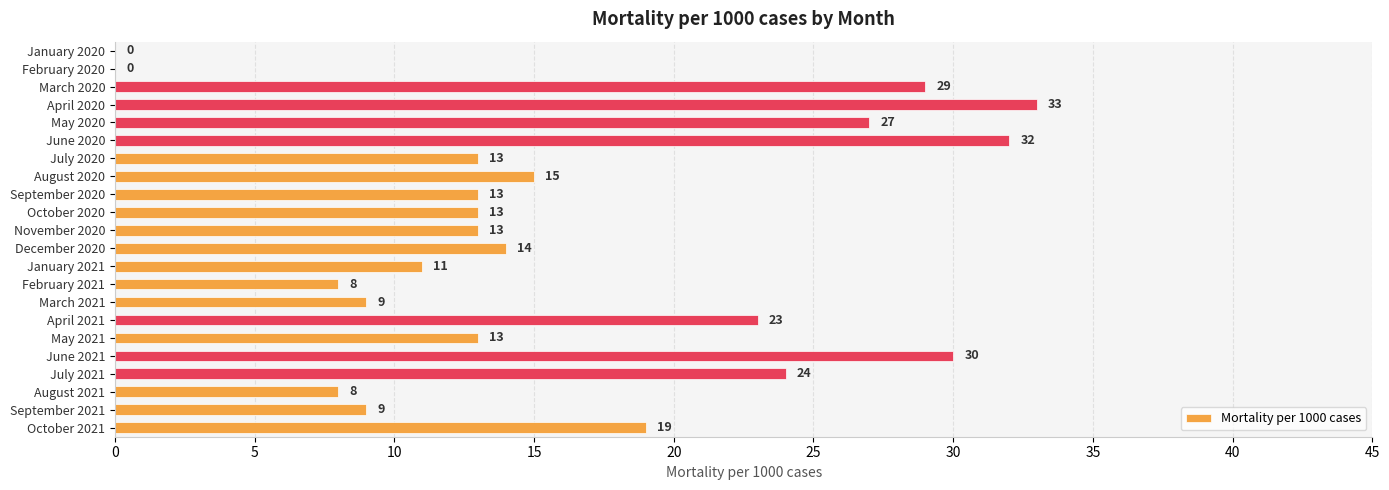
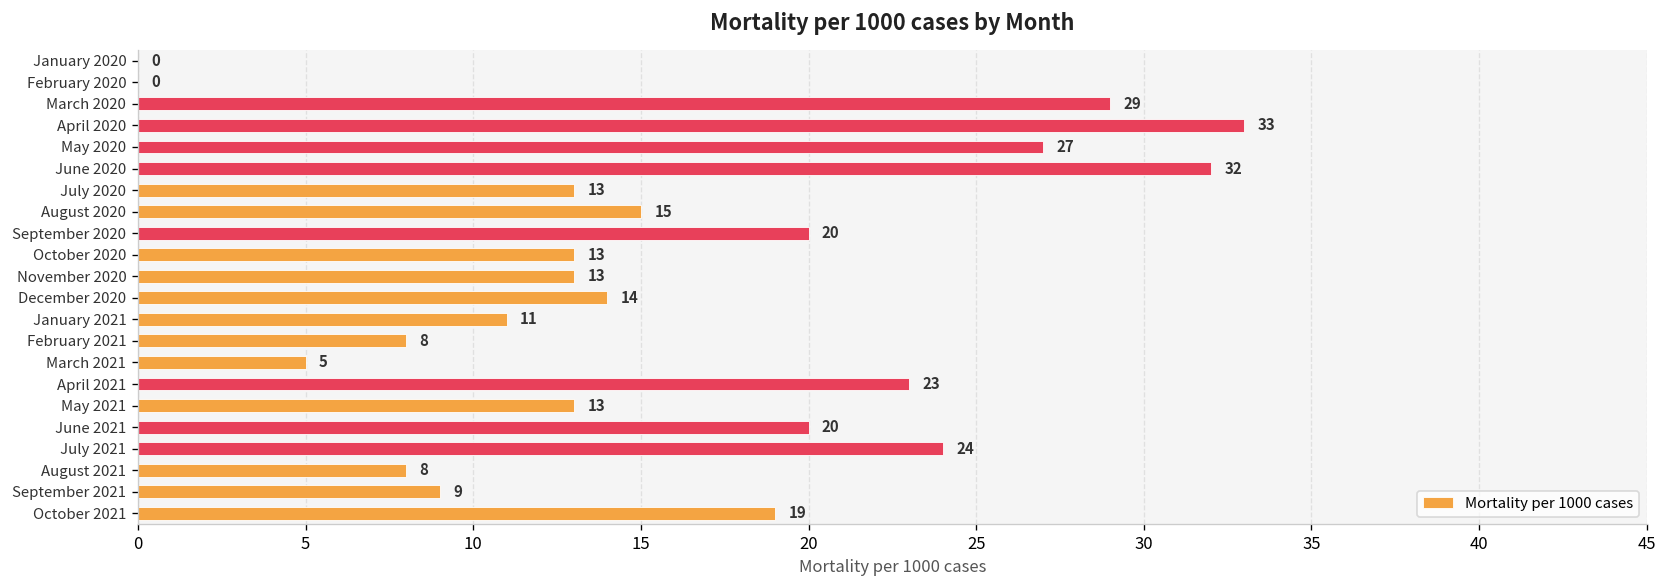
September 2020: 13 -> 20
March 2021: 9 -> 5
June 2021: 30 -> 20
